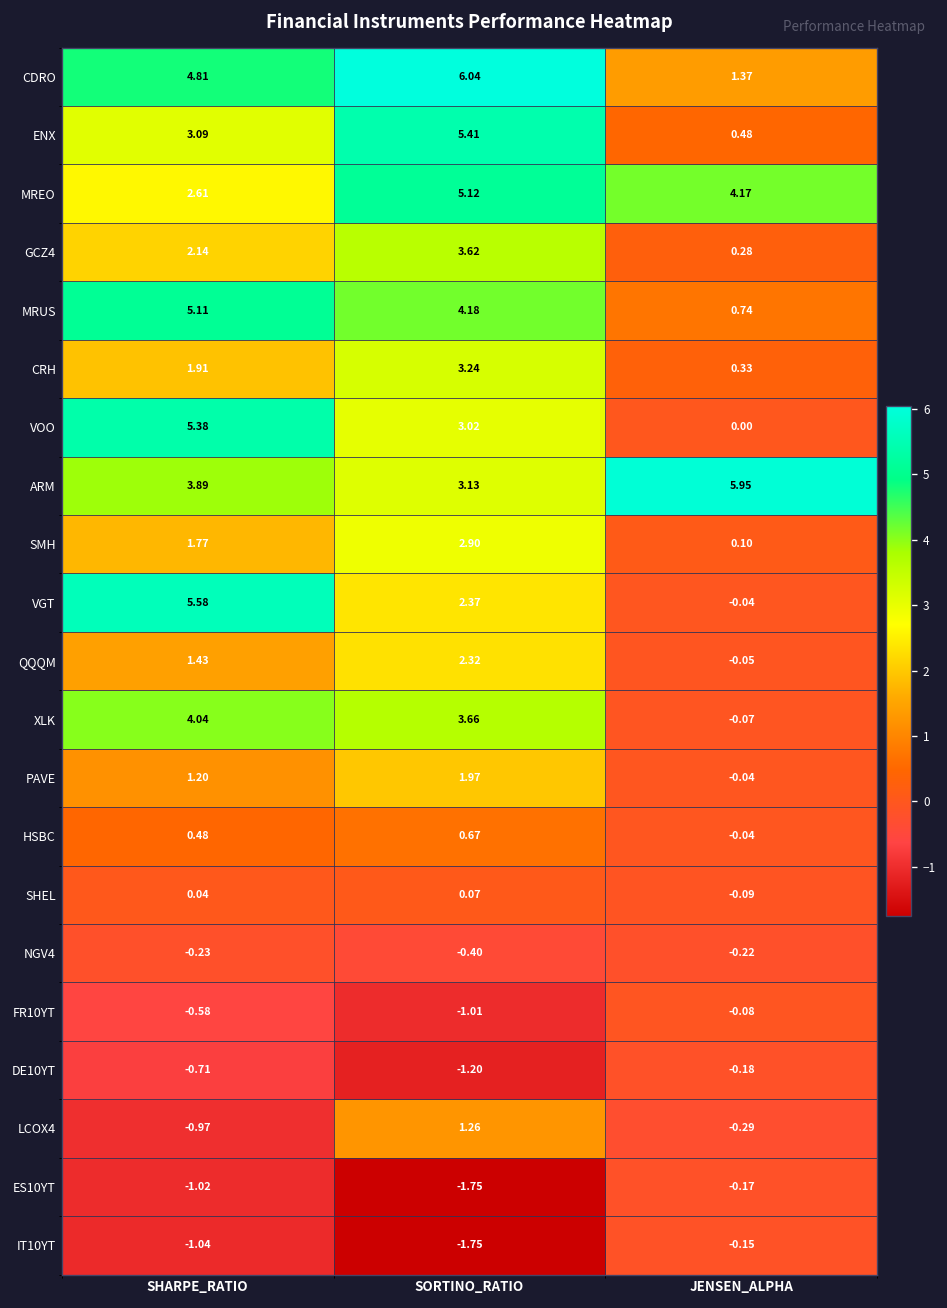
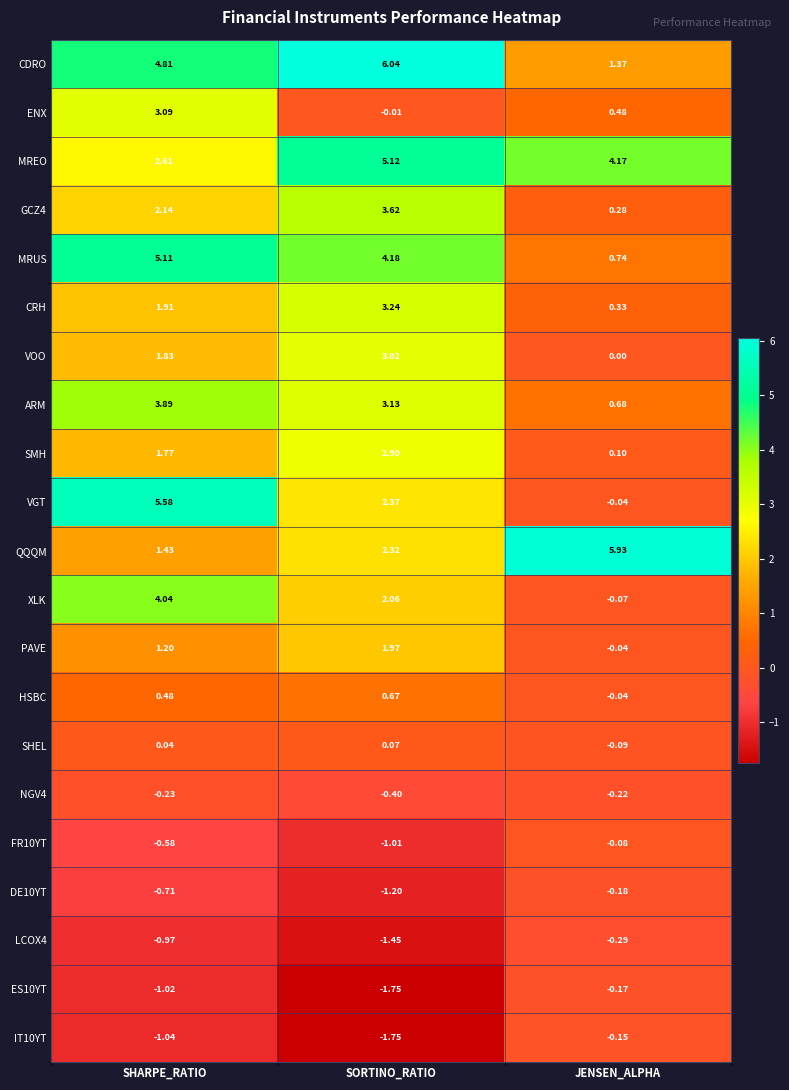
ENX, SORTINO_RATIO: 5.41 -> -0.01
VOO, SHARPE_RATIO: 5.38 -> 1.83
ARM, JENSEN_ALPHA: 5.95 -> 0.68
QQQM, JENSEN_ALPHA: -0.05 -> 5.93
XLK, SORTINO_RATIO: 3.66 -> 2.06
LCOX4, SORTINO_RATIO: 1.26 -> -1.45
